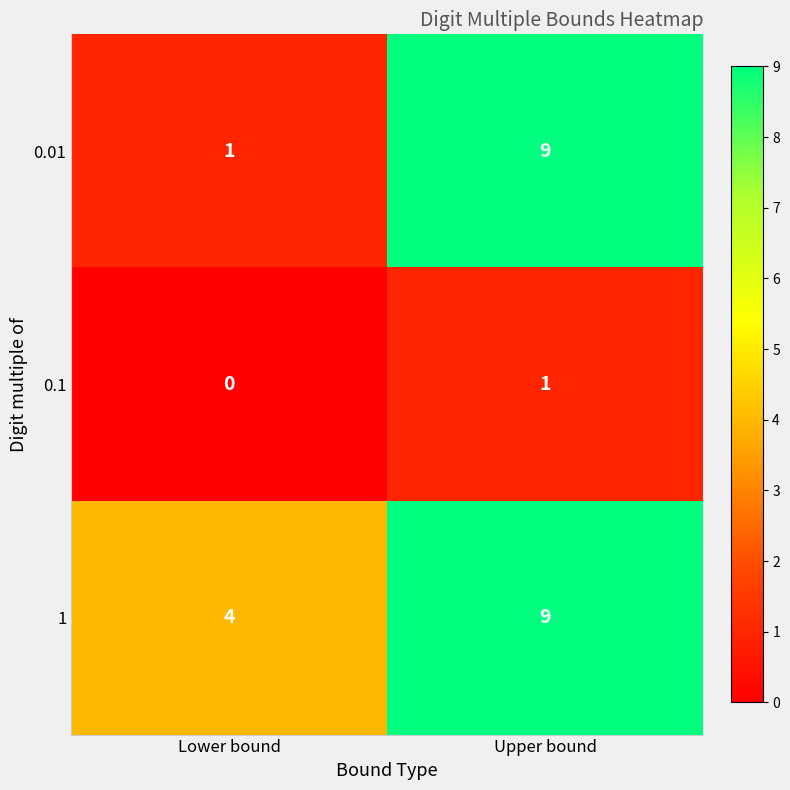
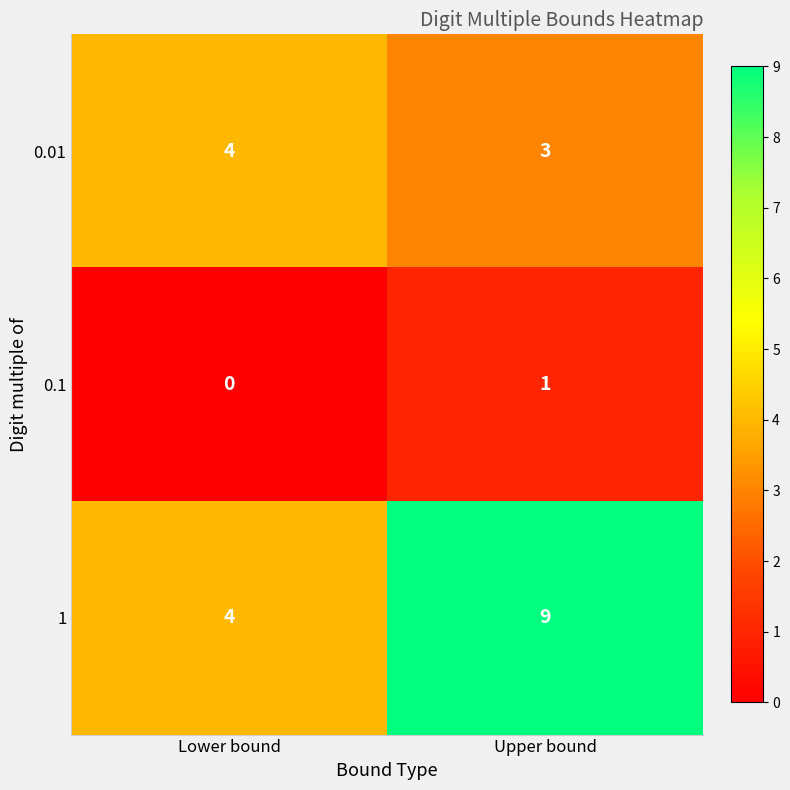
0.01, Lower bound: 1 -> 4
0.01, Upper bound: 9 -> 3
